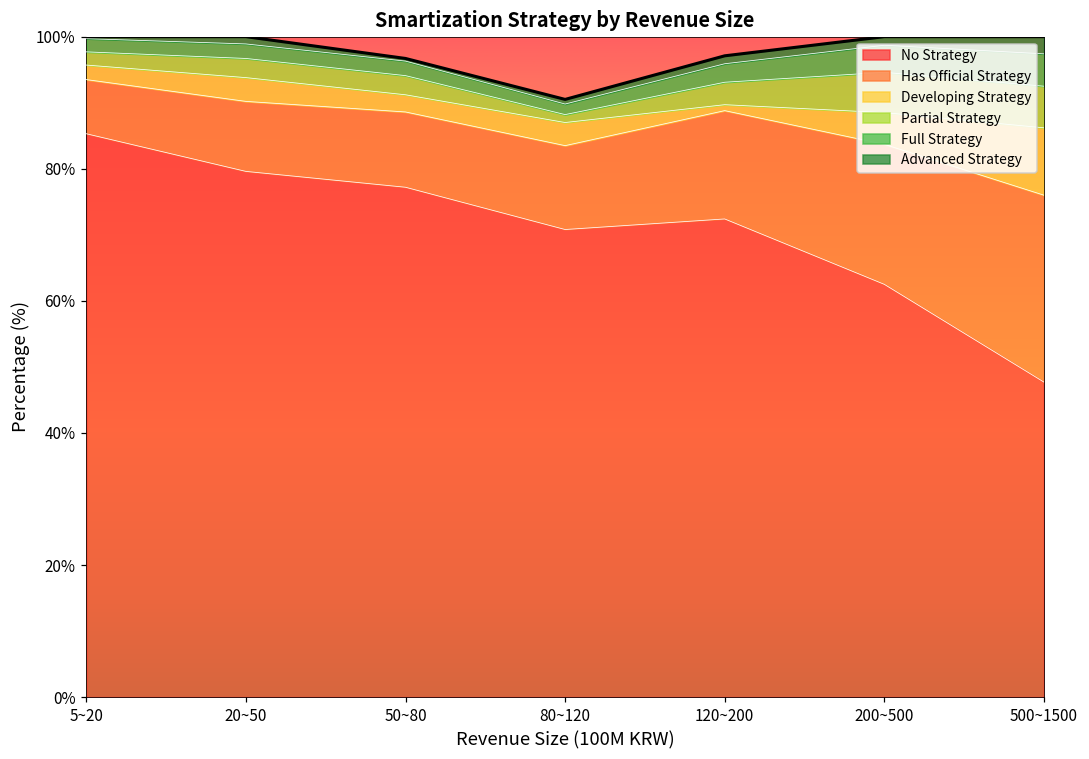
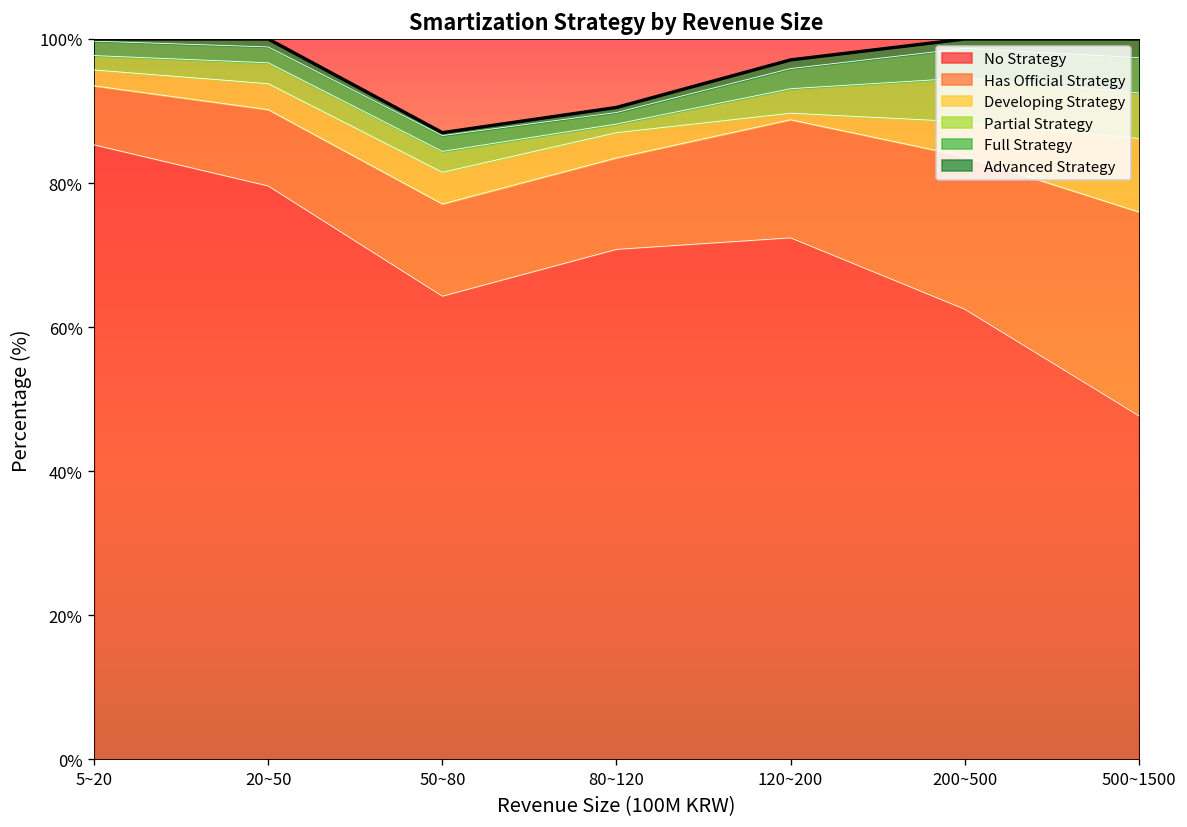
No Strategy, 50~80: 77% -> 64%
Has Official Strategy, 50~80: 11% -> 13%
Developing Strategy, 50~80: 3% -> 4%
